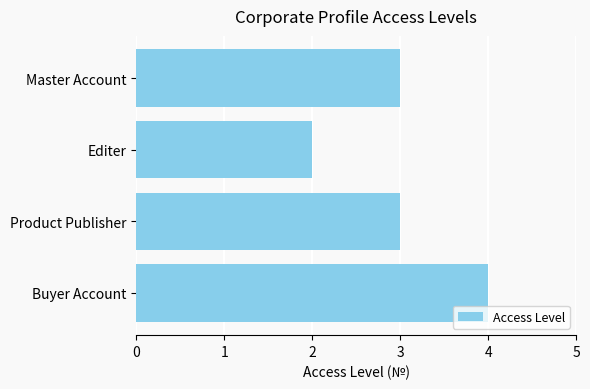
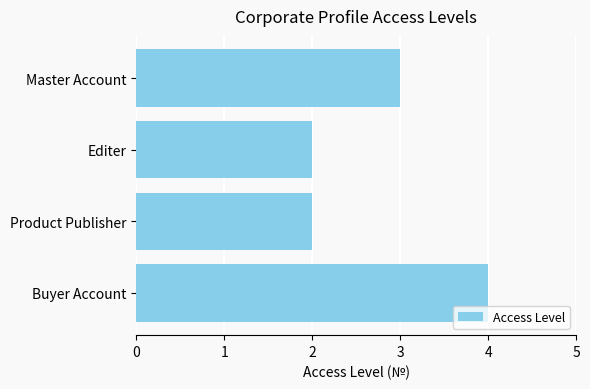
Product Publisher: 3 -> 2
